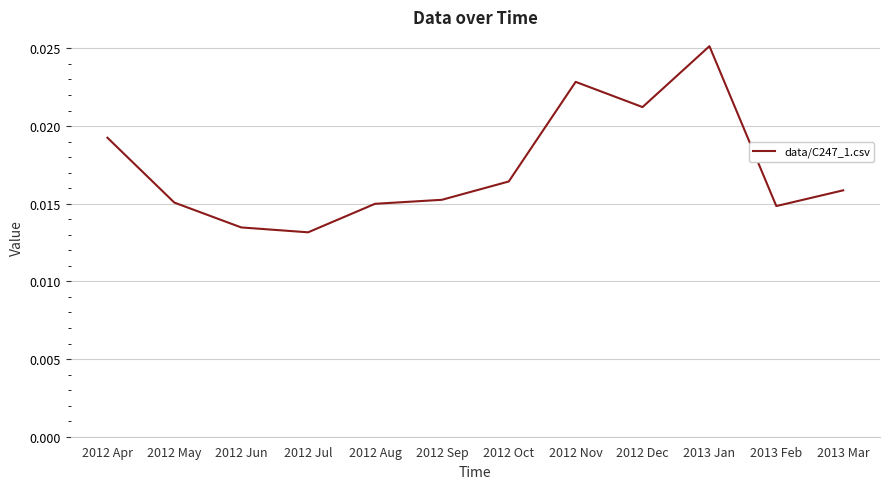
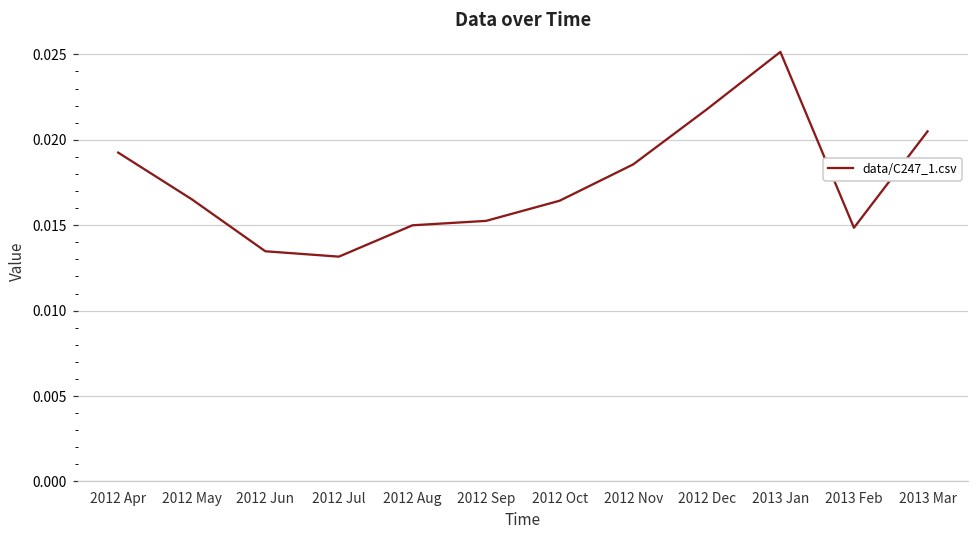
2012 May: 0.0151 -> 0.0165
2012 Nov: 0.0228 -> 0.0186
2012 Dec: 0.0212 -> 0.0218
2013 Mar: 0.0159 -> 0.0205
